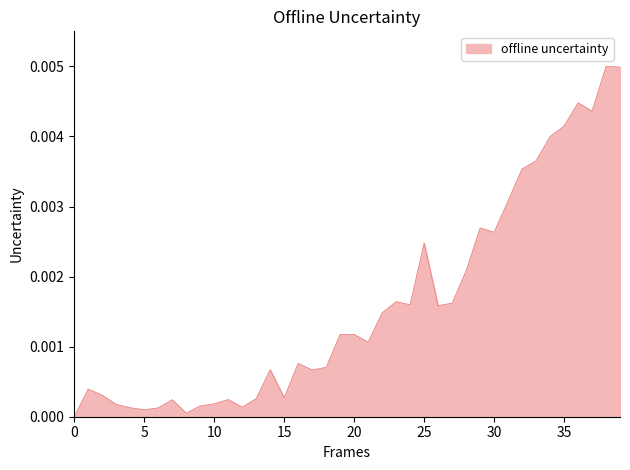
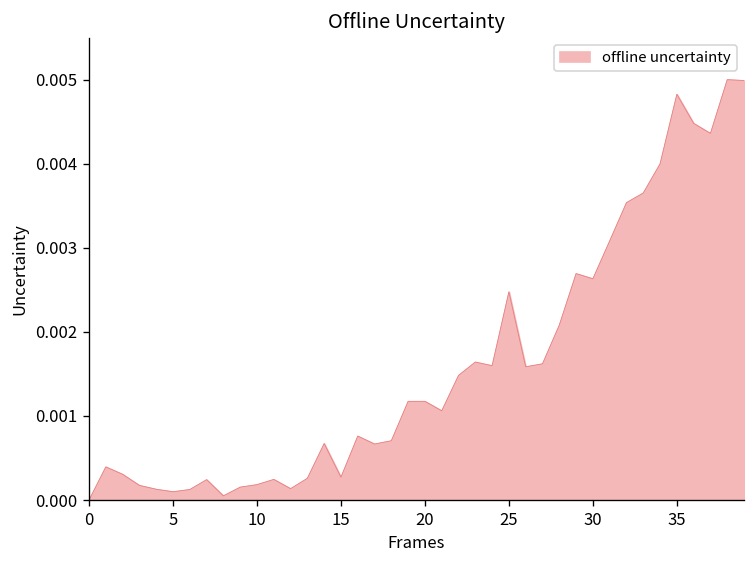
35: 0.0041 -> 0.0048
